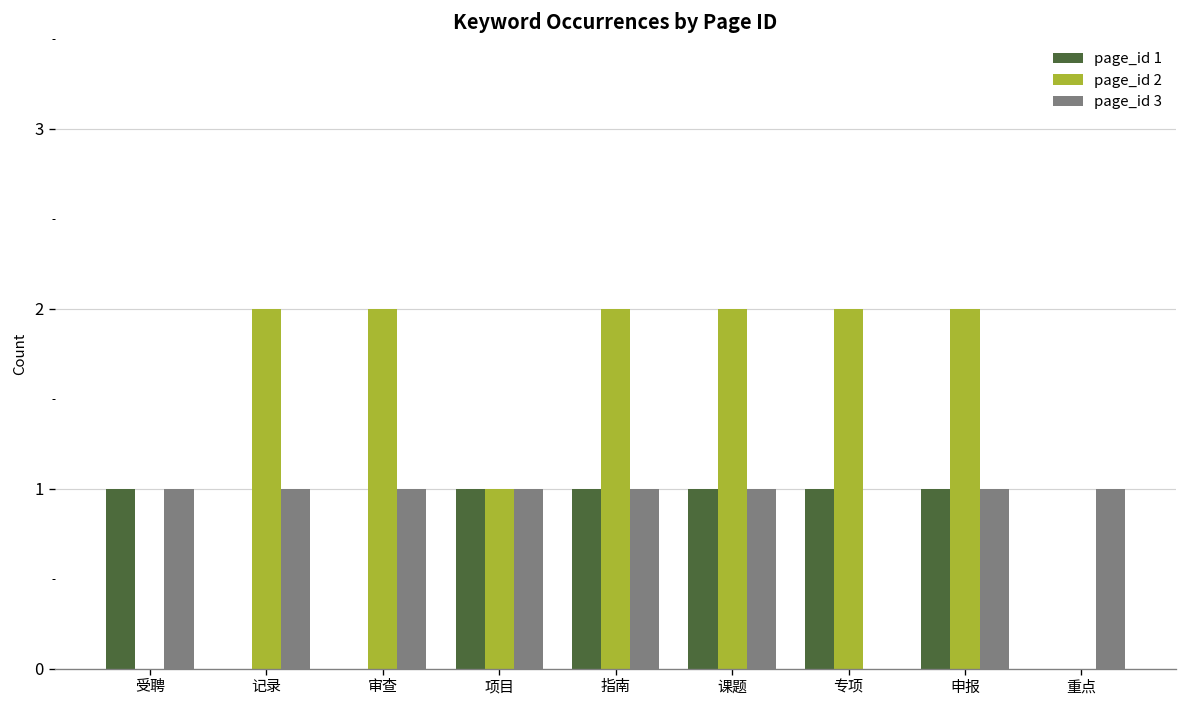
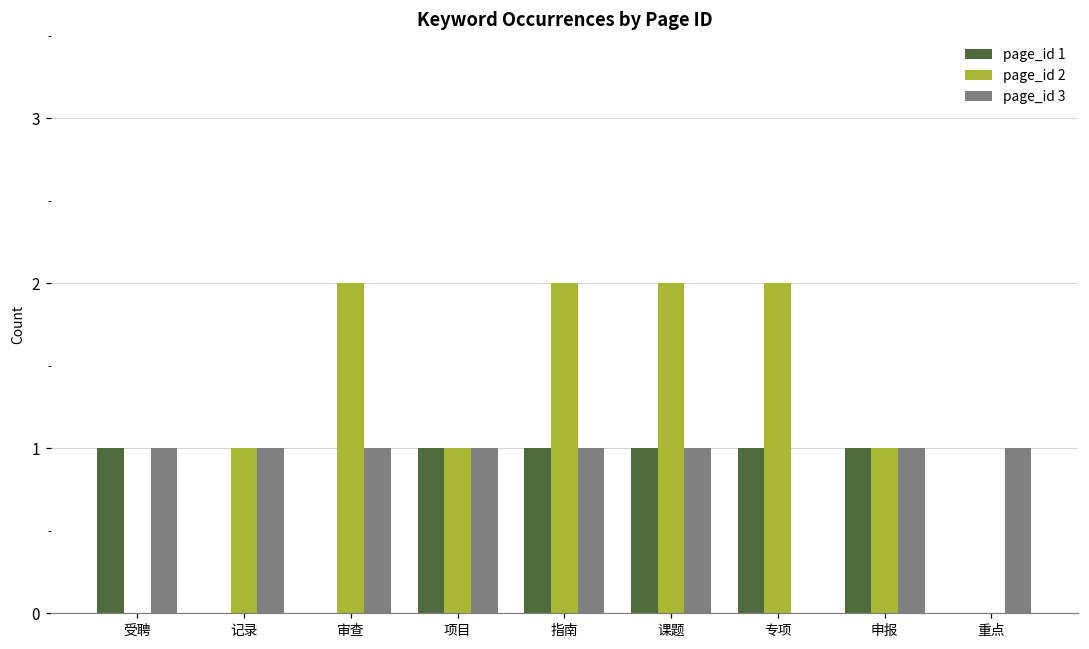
page_id 2, 记录: 2 -> 1
page_id 2, 申报: 2 -> 1
